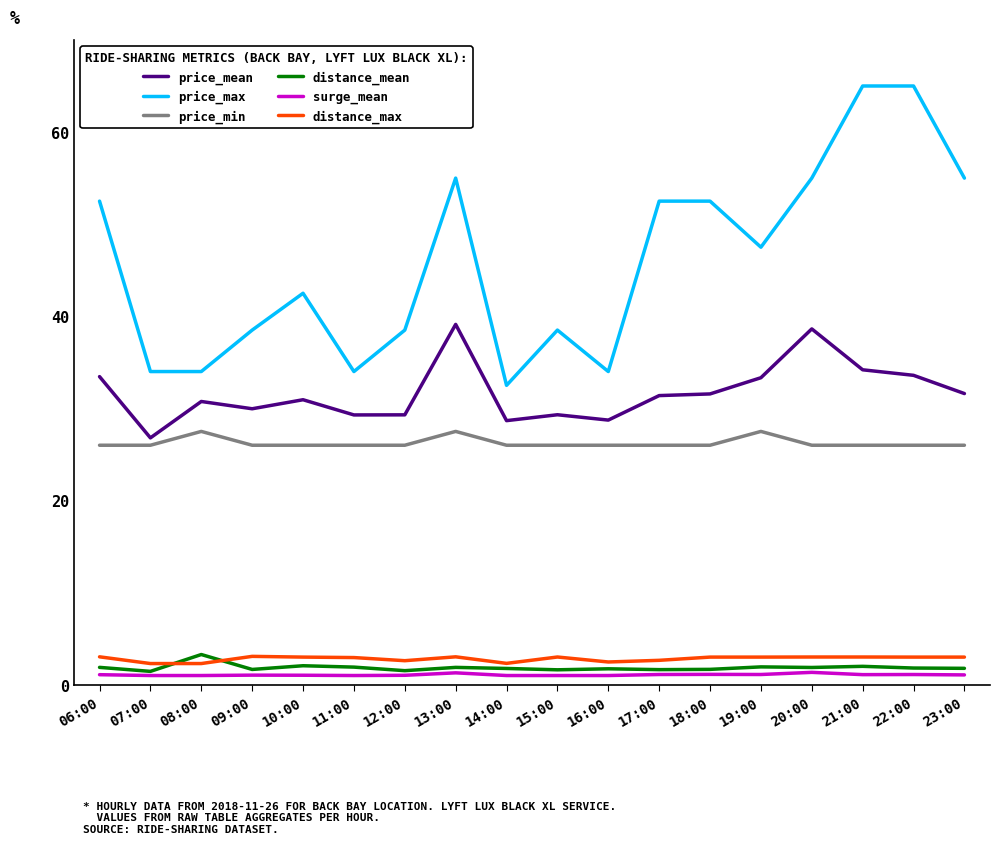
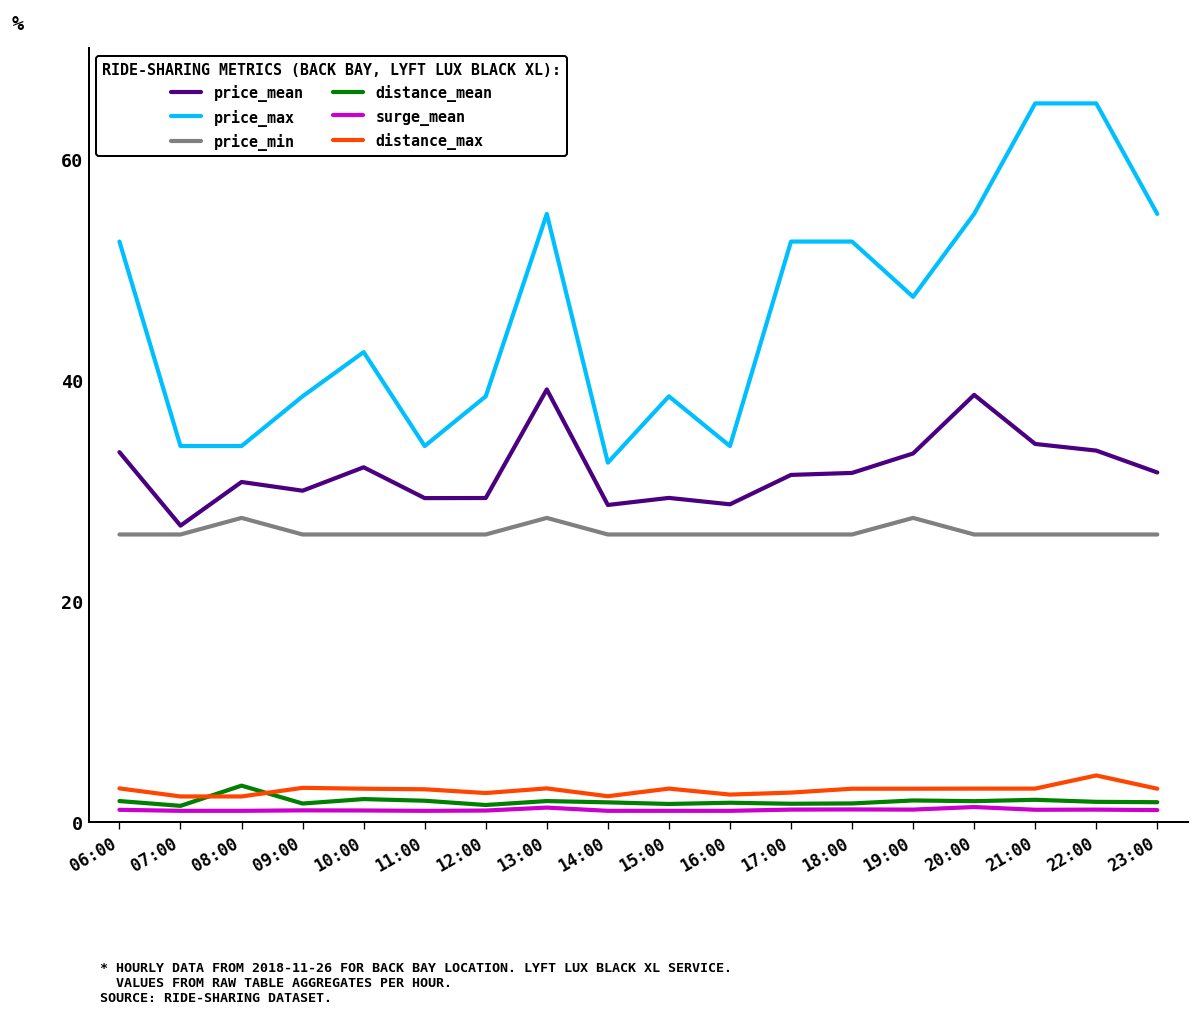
price_mean, 10:00: 31 -> 32
distance_max, 22:00: 3 -> 4
